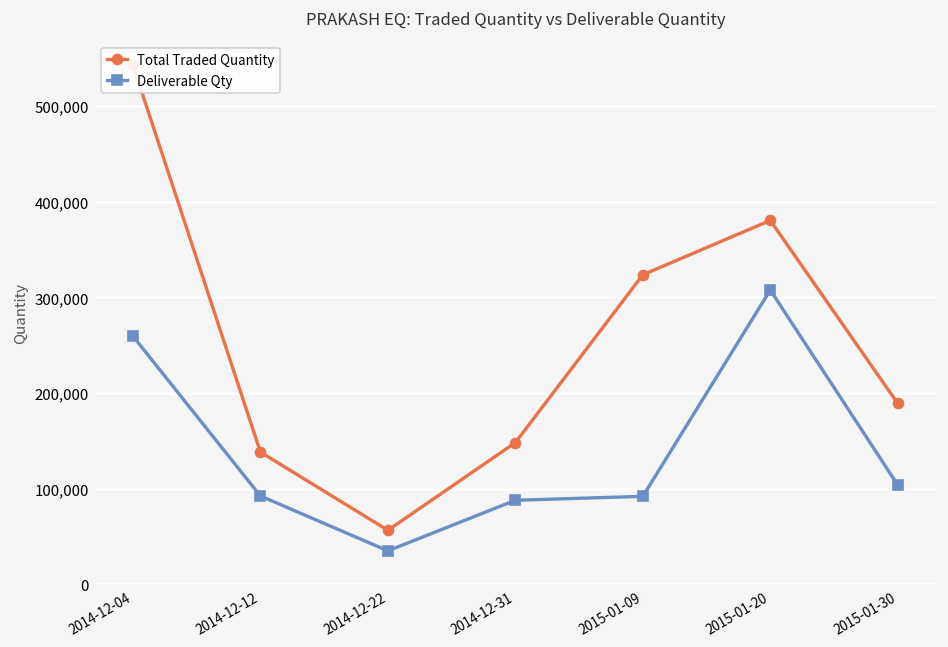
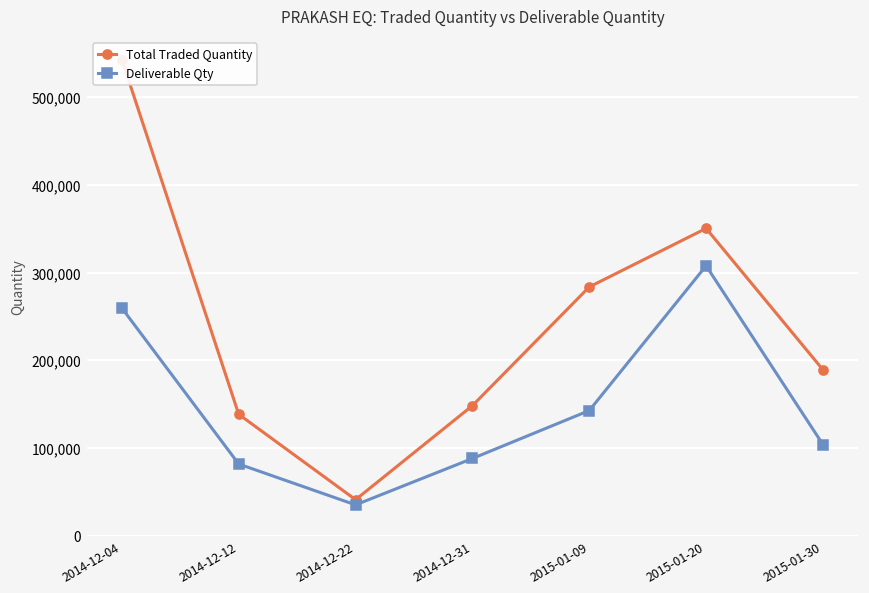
Deliverable Qty, 2014-12-12: 90,000 -> 80,000
Total Traded Quantity, 2014-12-22: 60,000 -> 40,000
Total Traded Quantity, 2015-01-09: 320,000 -> 280,000
Deliverable Qty, 2015-01-09: 90,000 -> 140,000
Total Traded Quantity, 2015-01-20: 380,000 -> 350,000
